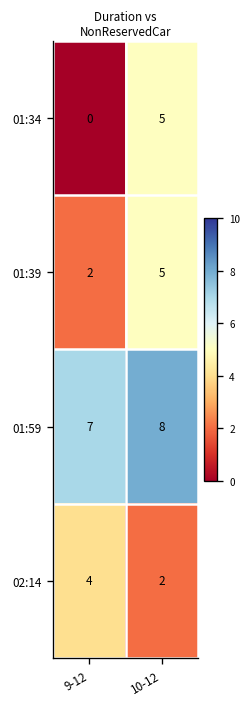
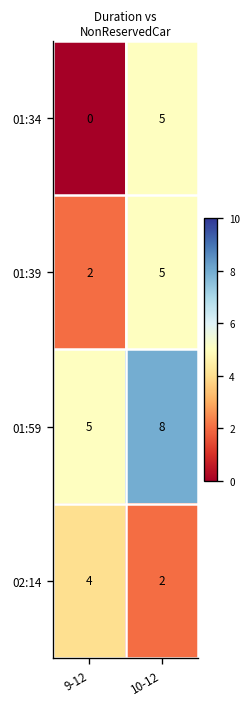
01:59, 9-12: 7 -> 5
